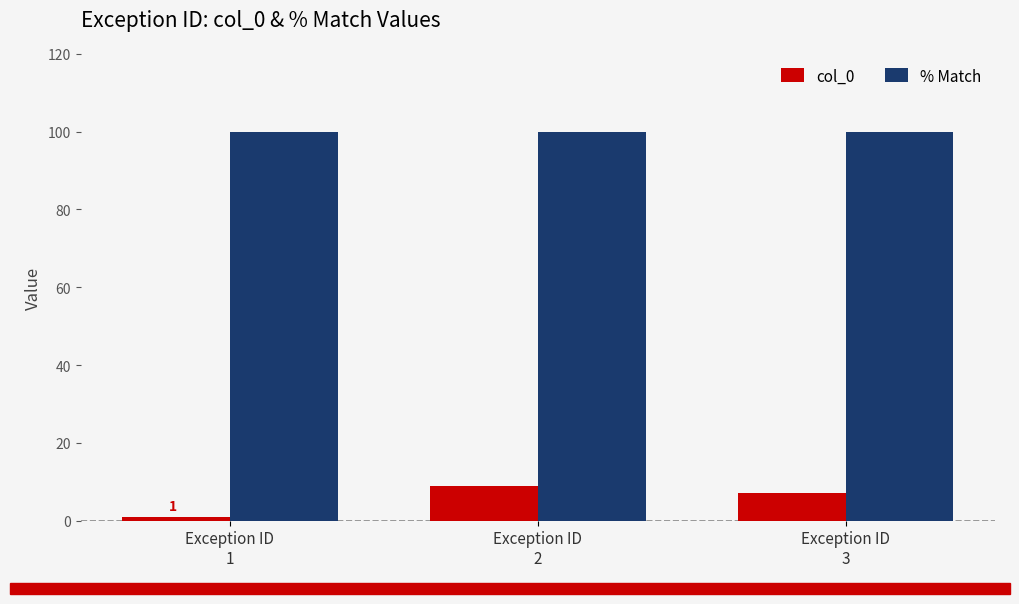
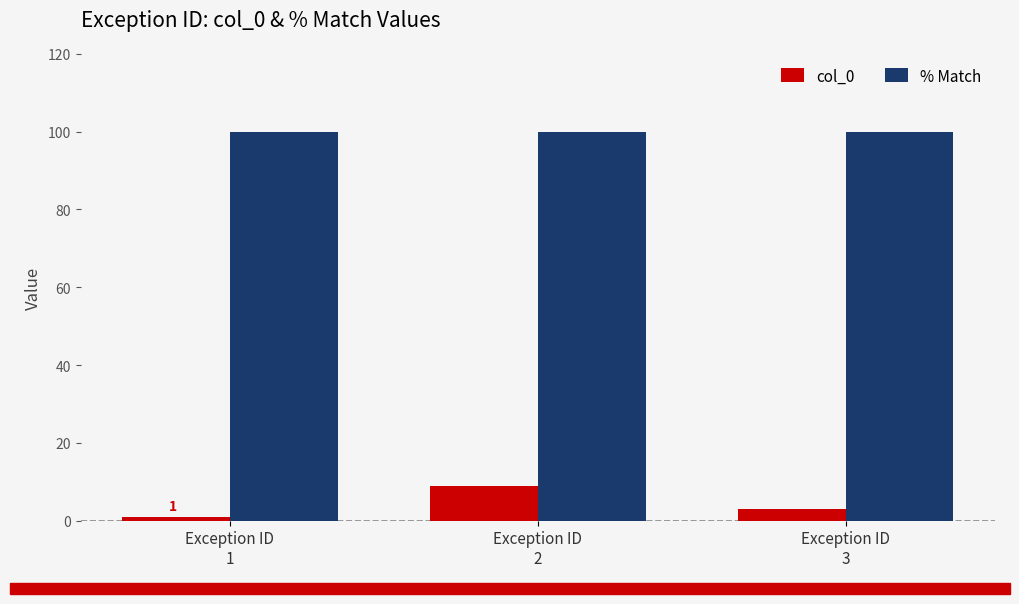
col_0, Exception ID 3: 7 -> 3
